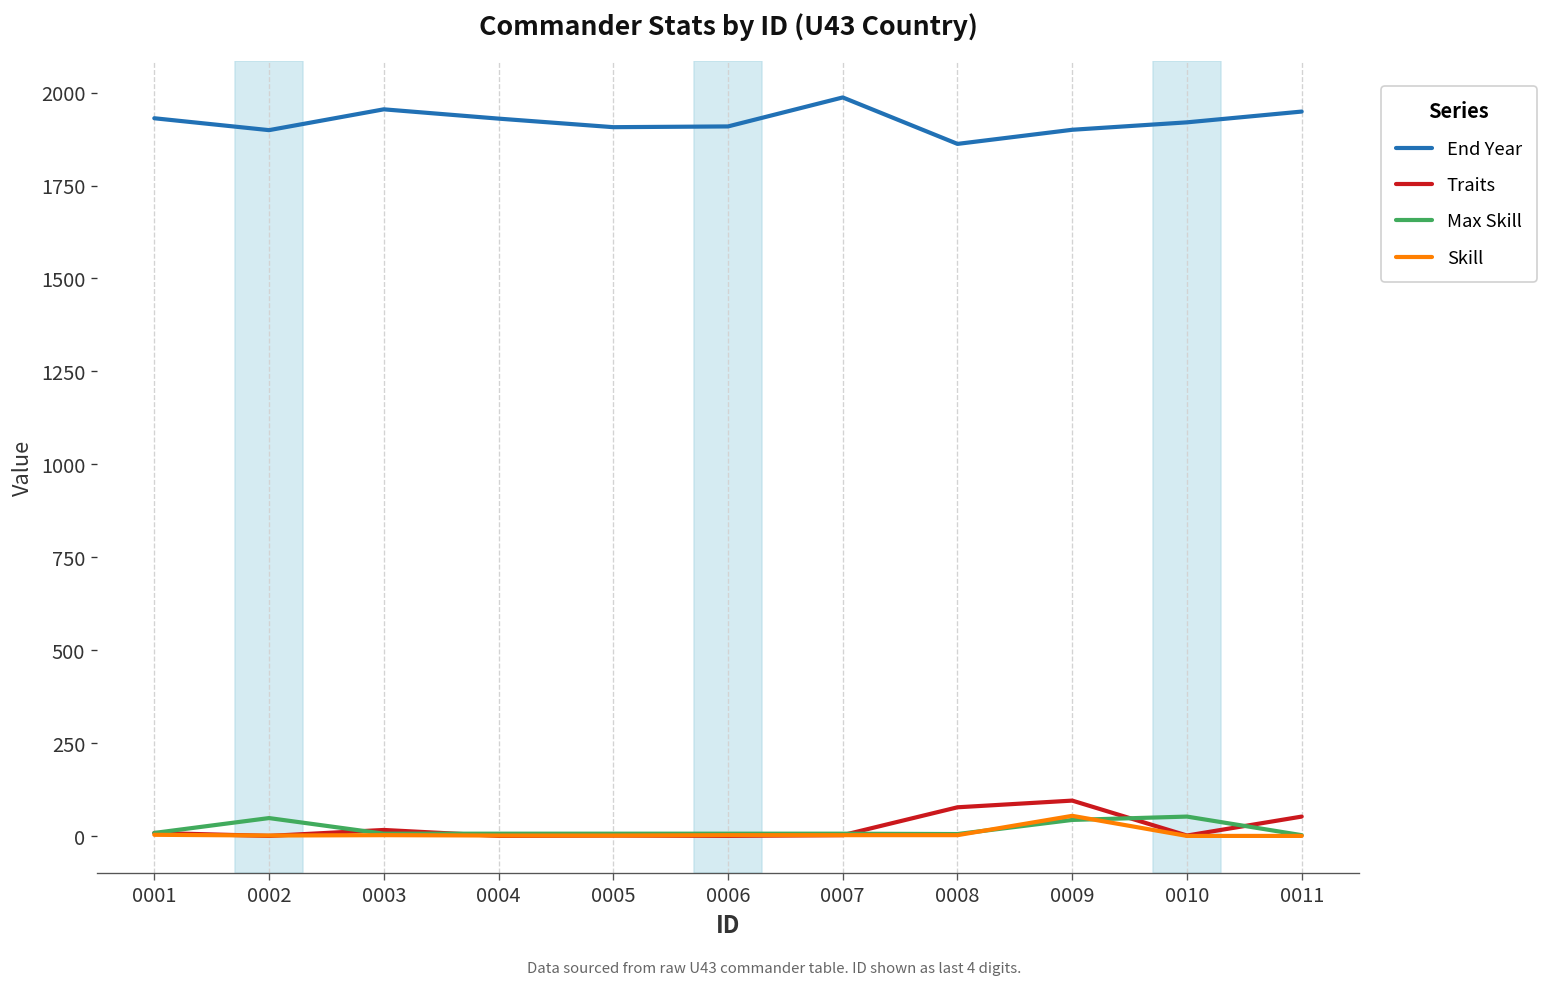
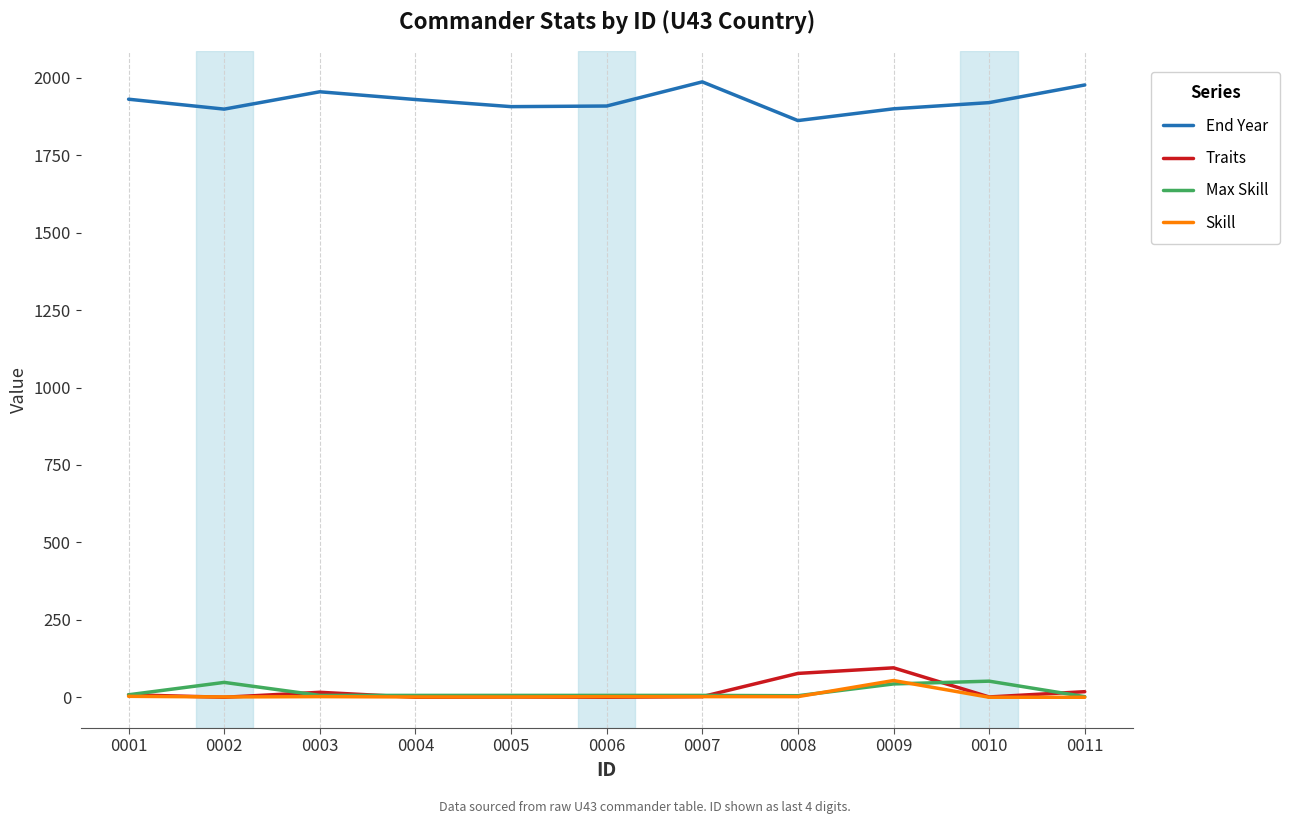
End Year, 0011: 1950 -> 1980
Traits, 0011: 50 -> 20
